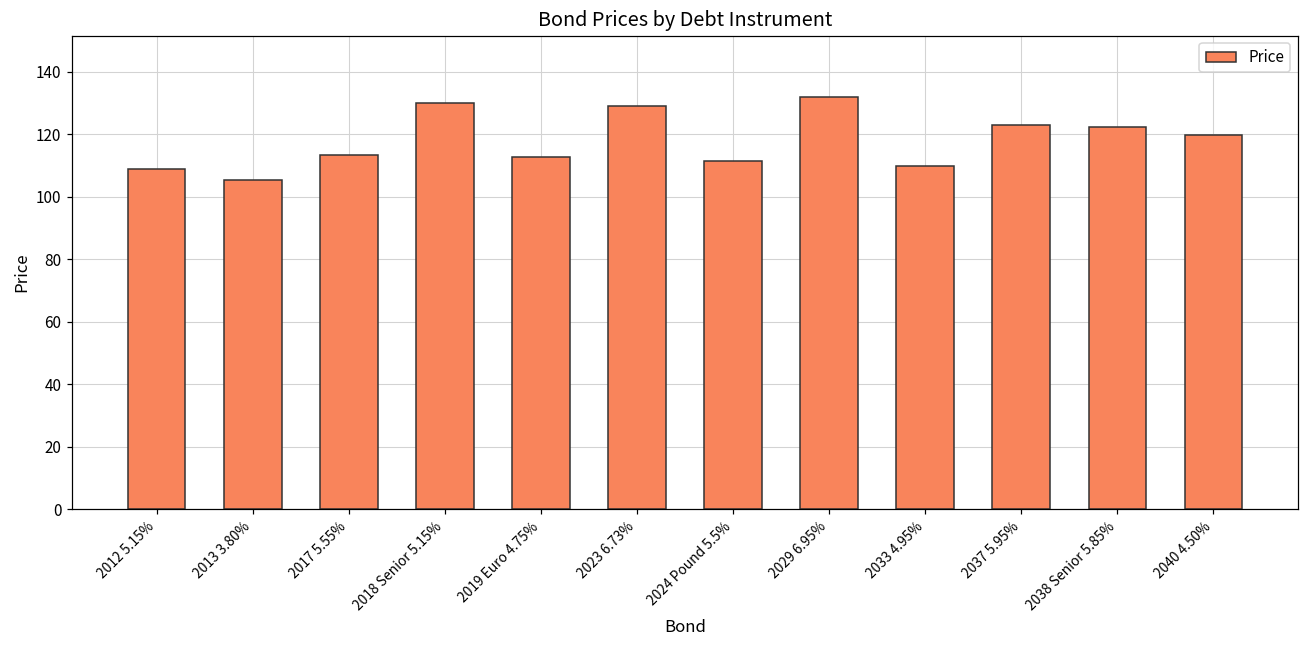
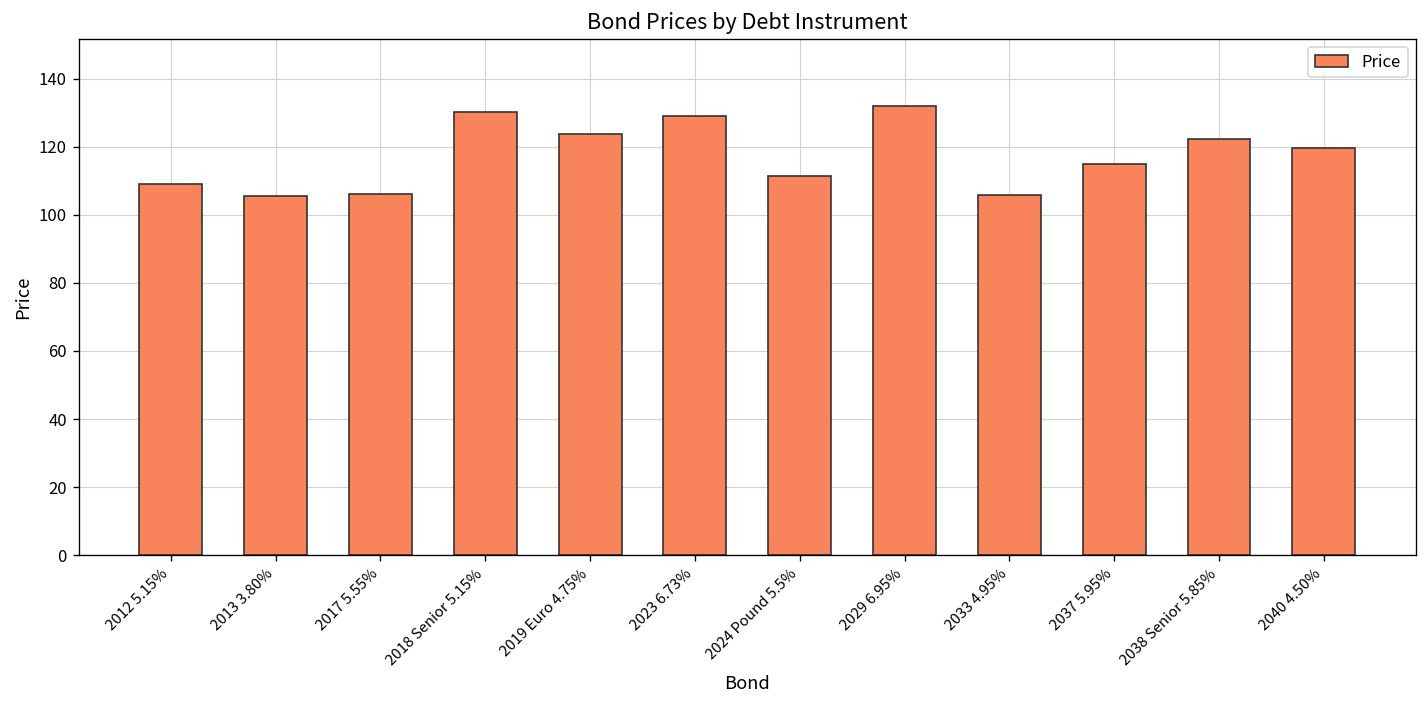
2017 5.55%: 114 -> 106
2019 Euro 4.75%: 113 -> 124
2033 4.95%: 110 -> 106
2037 5.95%: 123 -> 115
